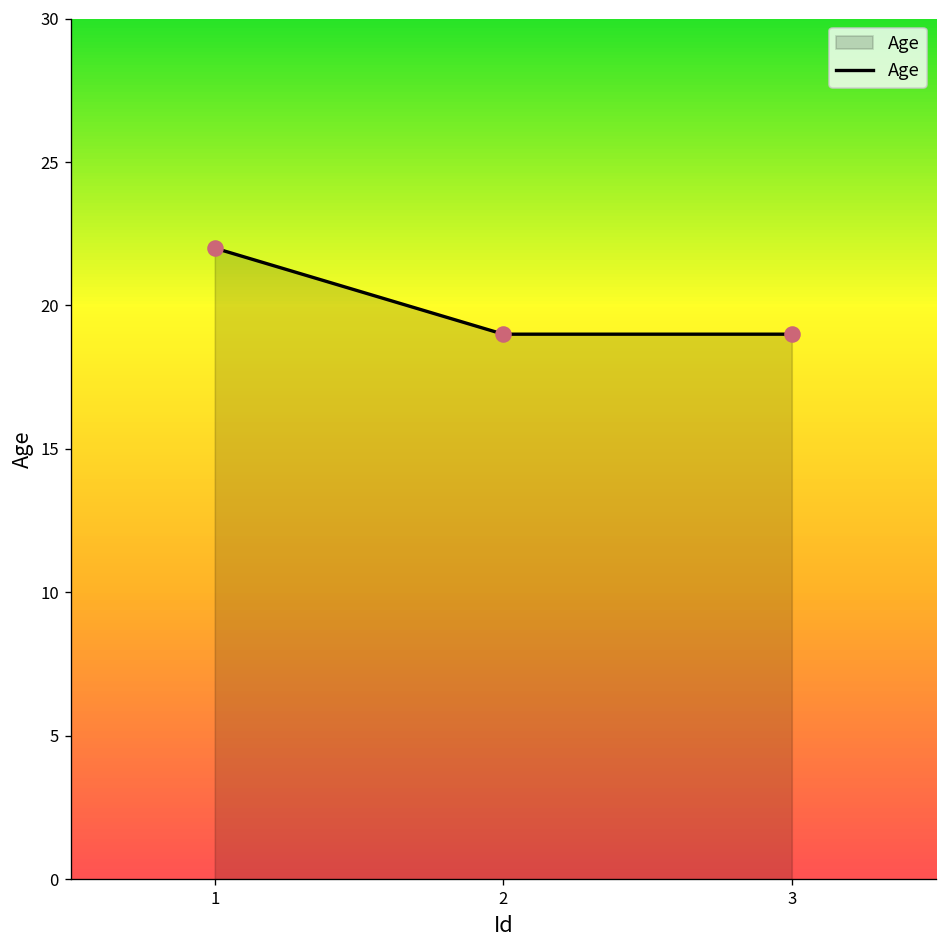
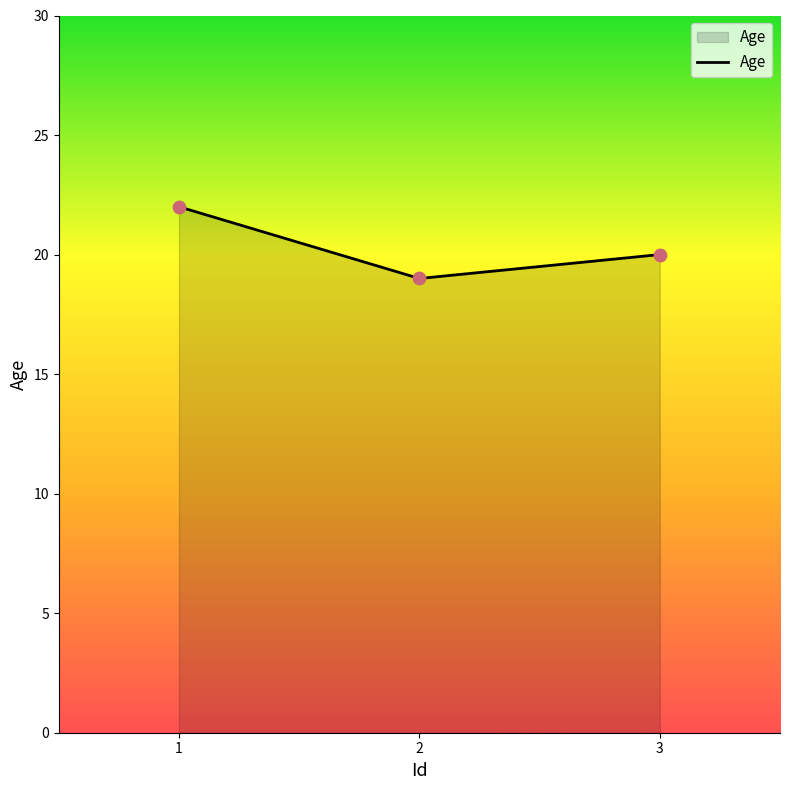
3: 19 -> 20
